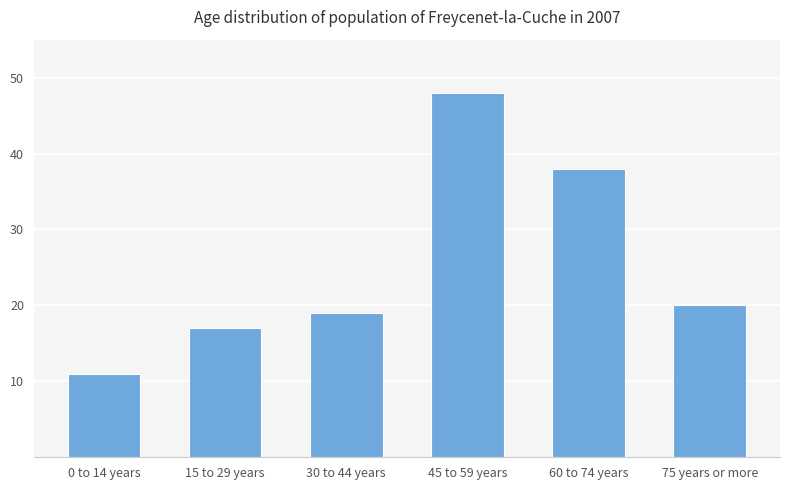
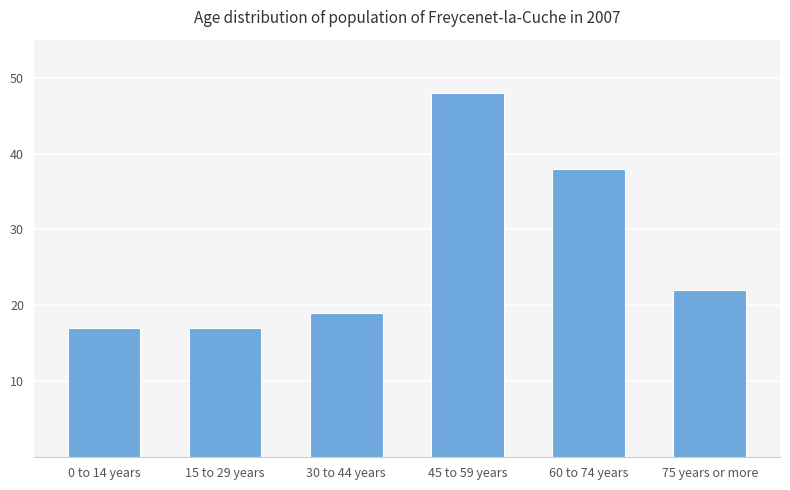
0 to 14 years: 11 -> 17
75 years or more: 20 -> 22
